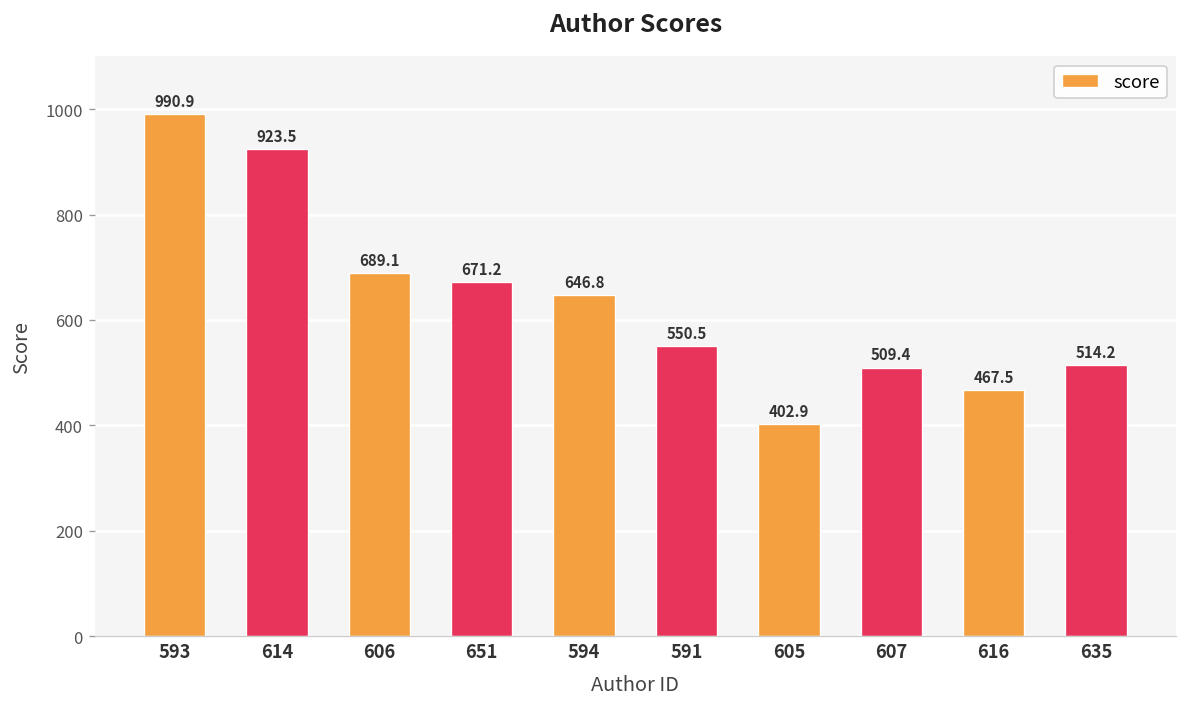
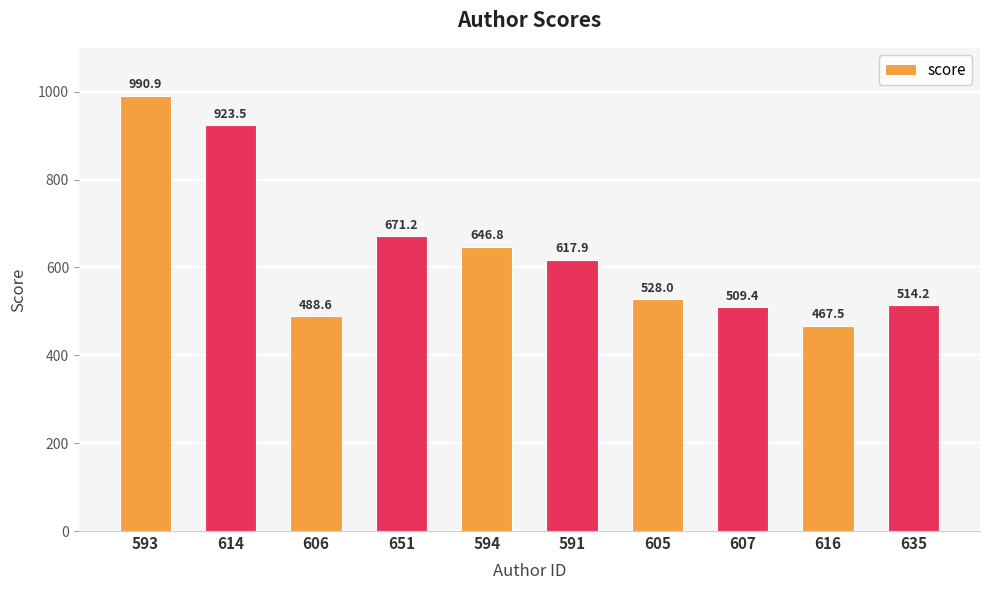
606: 689.1 -> 488.6
591: 550.5 -> 617.9
605: 402.9 -> 528.0
